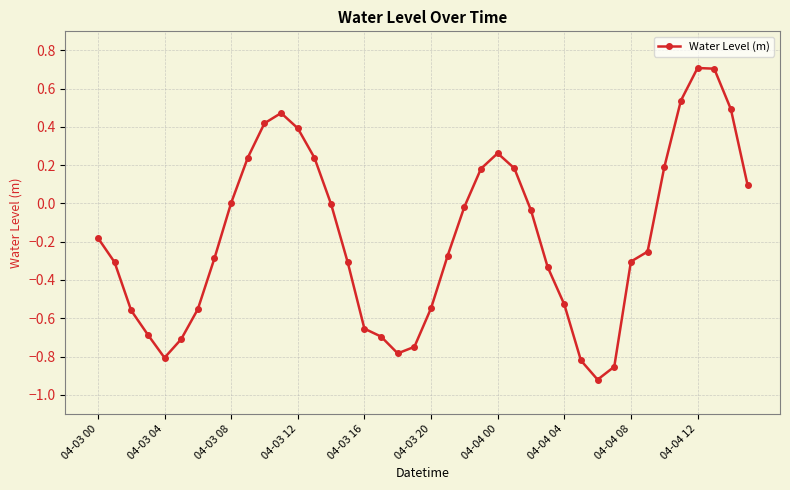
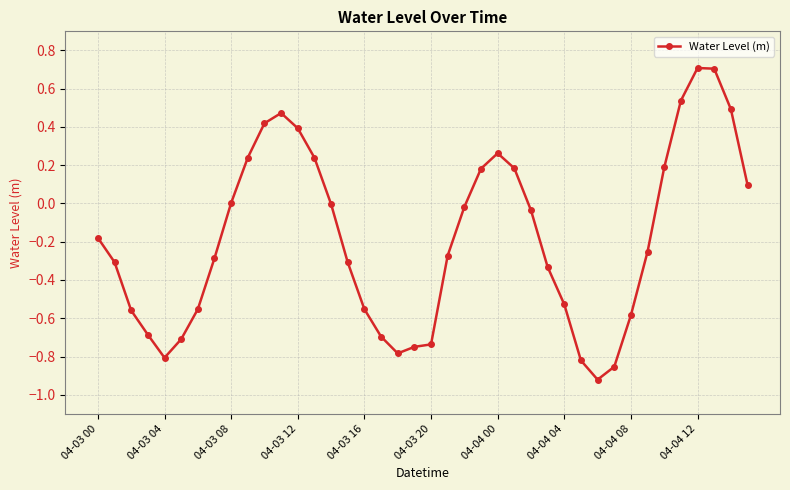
04-03 16: -0.65 -> -0.55
04-03 20: -0.55 -> -0.74
04-04 08: -0.30 -> -0.58
